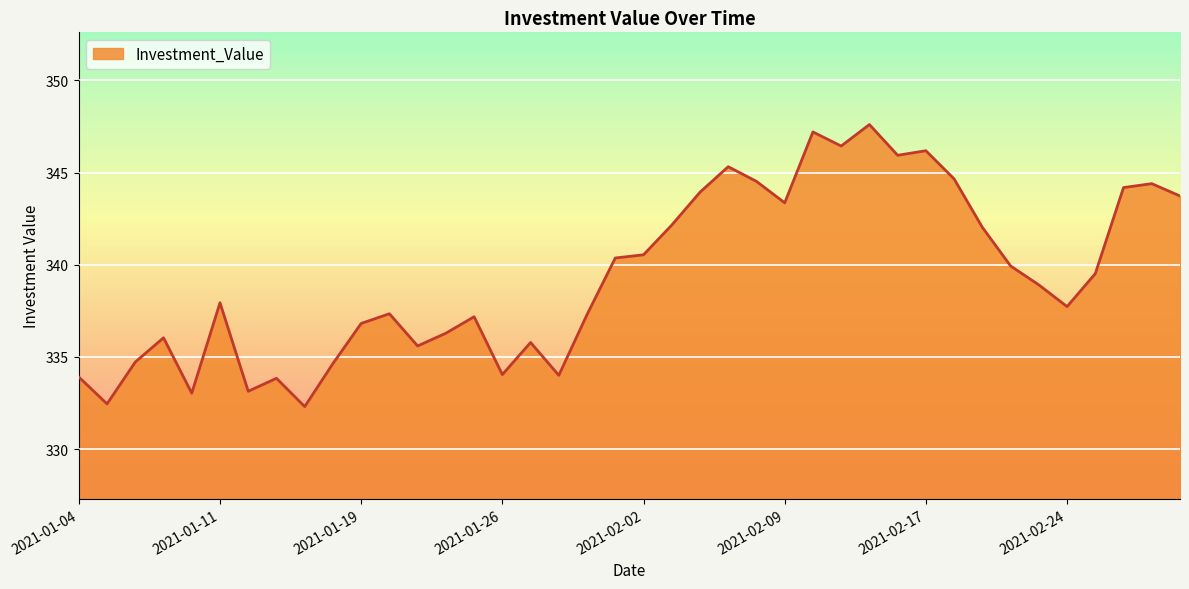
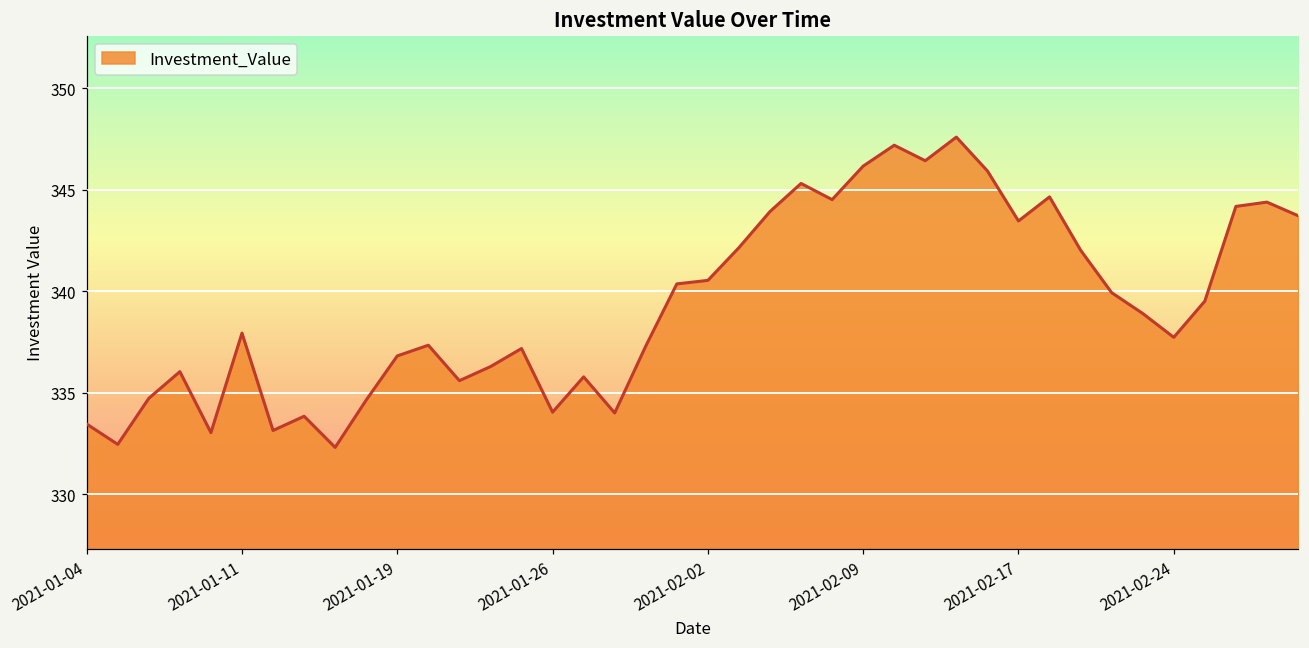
2021-01-04: 333.9 -> 333.5
2021-02-09: 343.4 -> 346.2
2021-02-17: 346.2 -> 343.5
